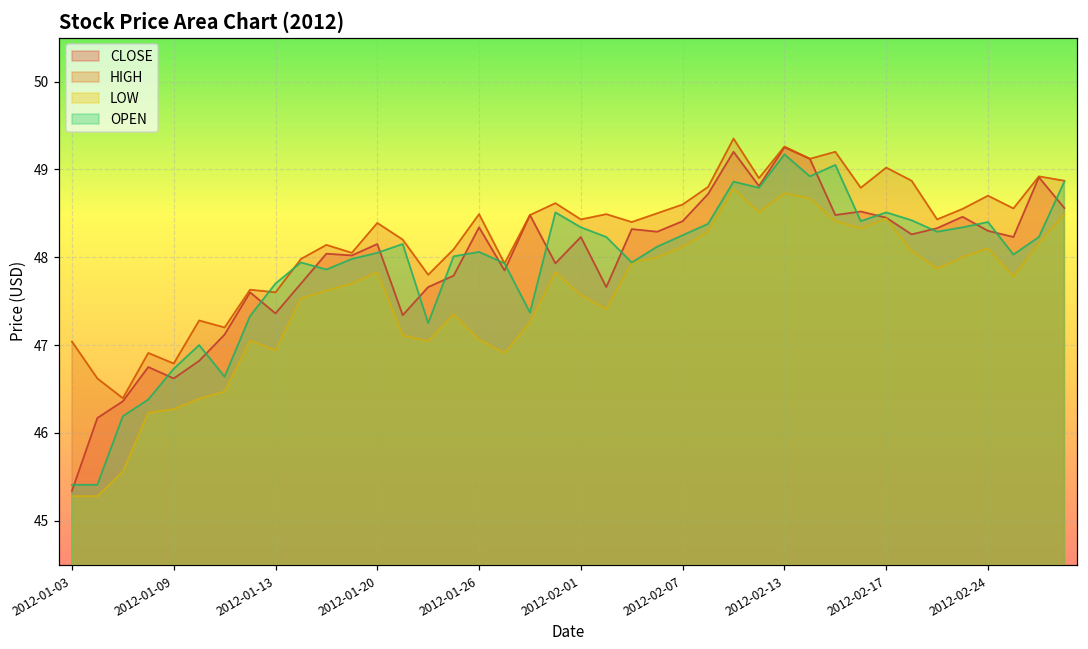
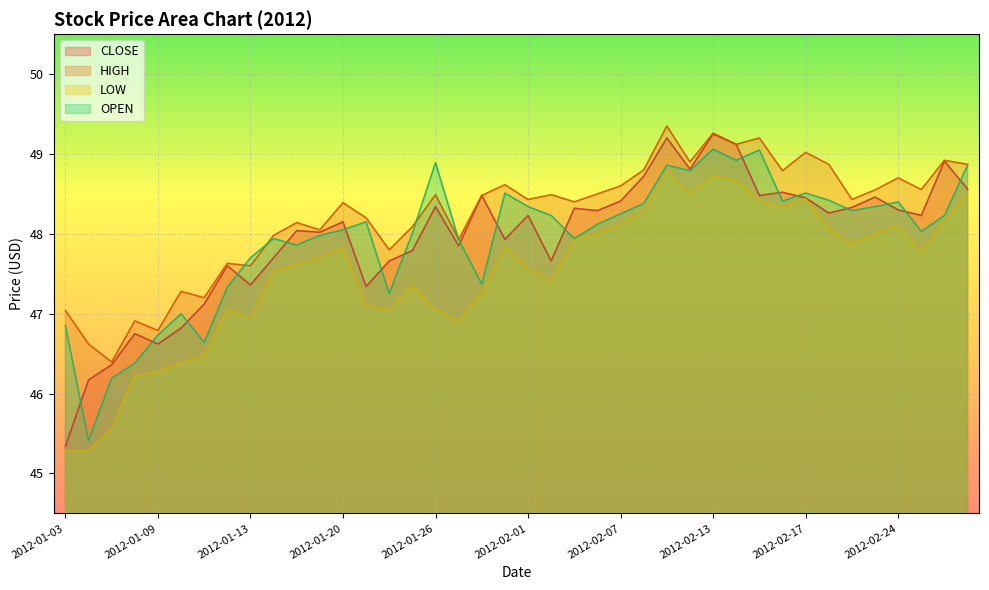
OPEN, 2012-01-03: 45.4 -> 46.9
OPEN, 2012-01-26: 48.1 -> 48.9
OPEN, 2012-02-13: 49.2 -> 49.1
